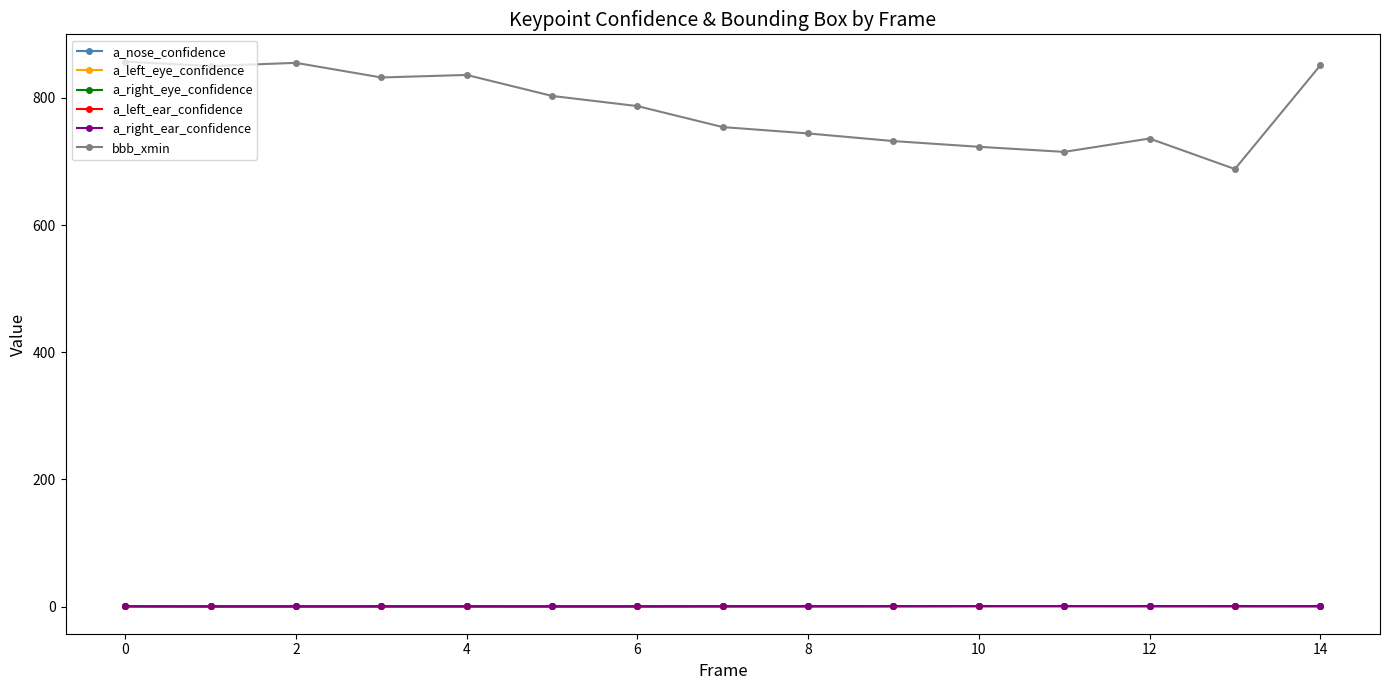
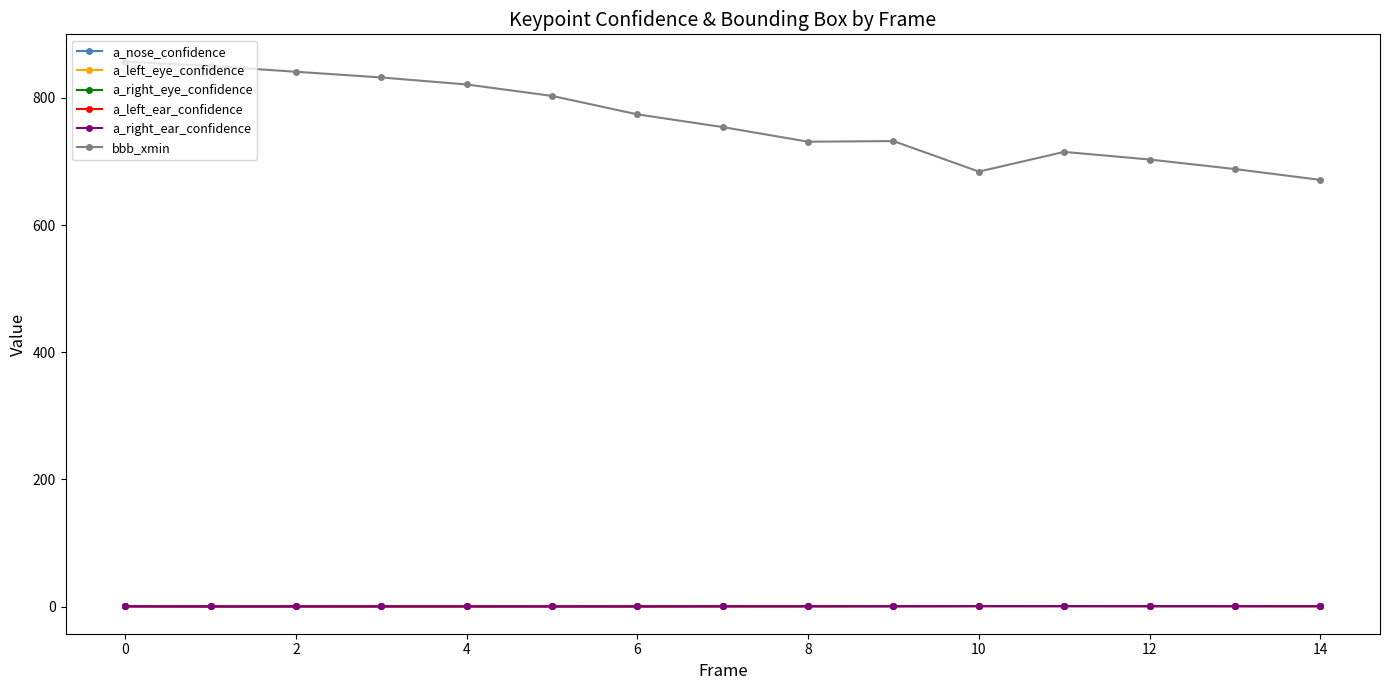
bbb_xmin, 2: 860 -> 840
bbb_xmin, 4: 840 -> 820
bbb_xmin, 6: 790 -> 770
bbb_xmin, 8: 740 -> 730
bbb_xmin, 10: 720 -> 680
bbb_xmin, 12: 740 -> 700
bbb_xmin, 14: 850 -> 670
